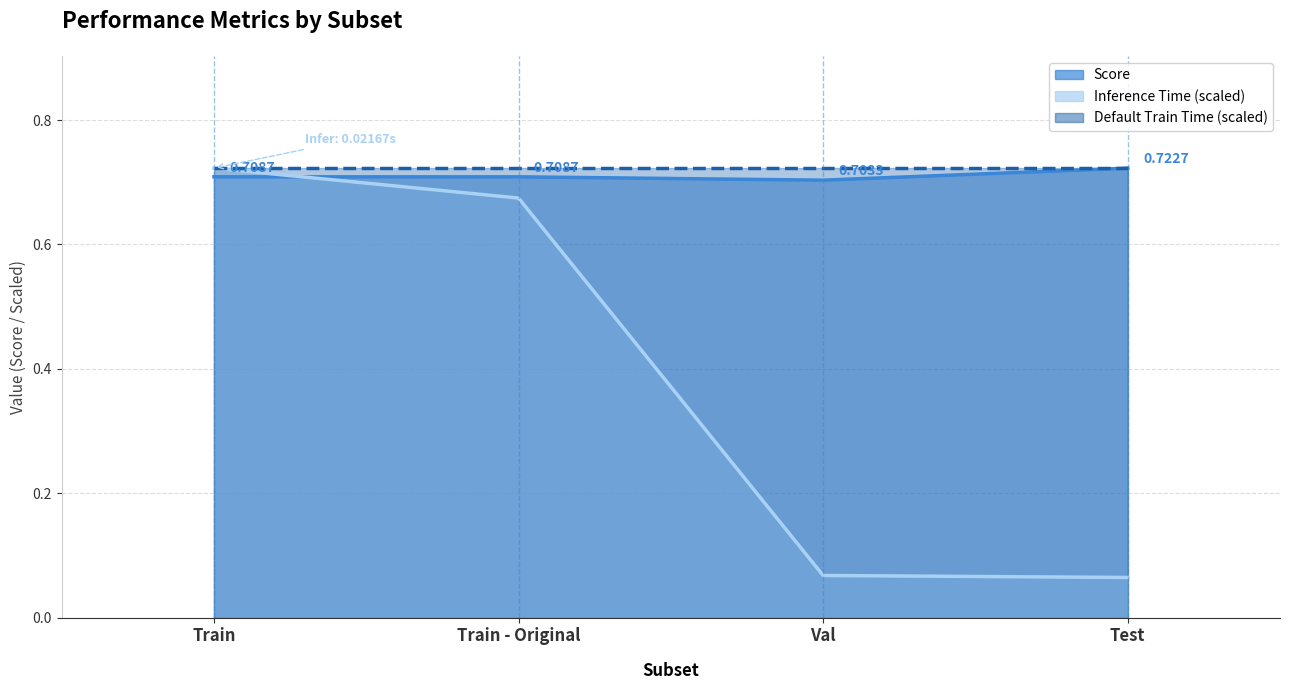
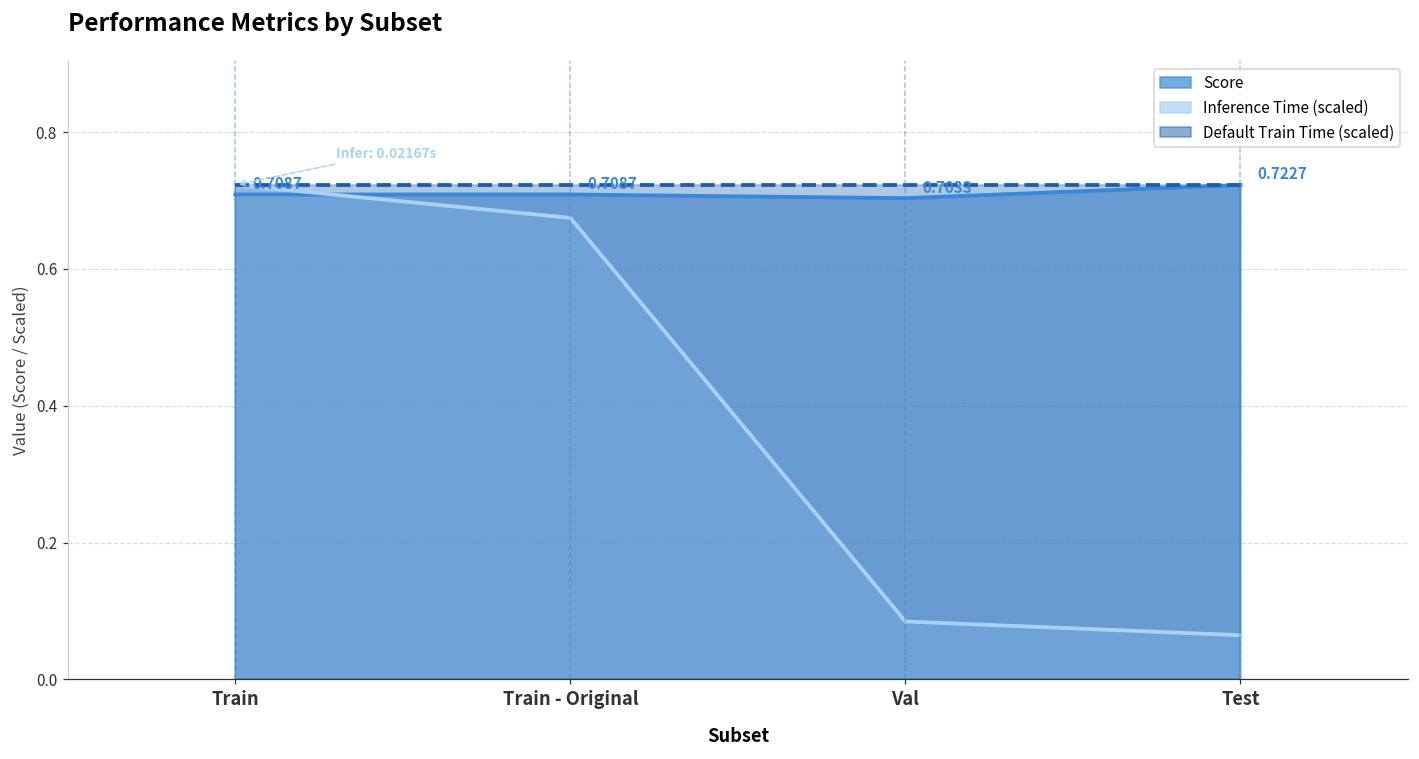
Inference Time (scaled), Val: 0.07 -> 0.08
